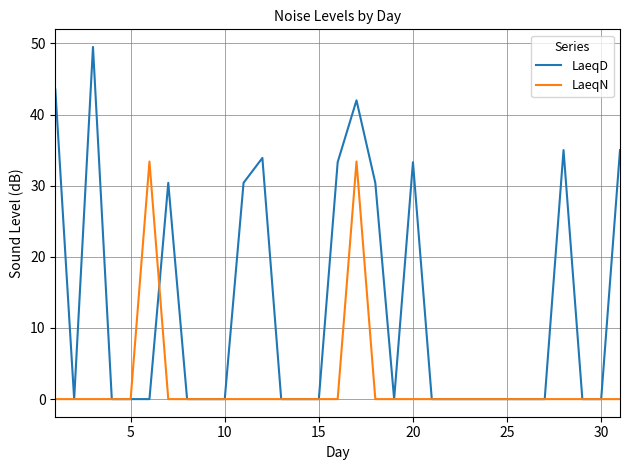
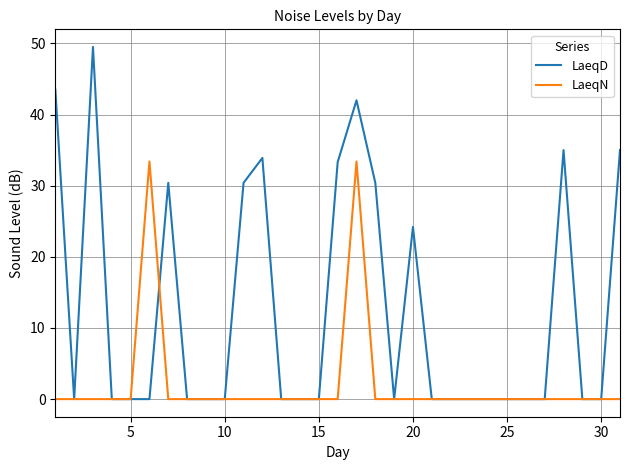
LaeqD, 20: 33 -> 24
